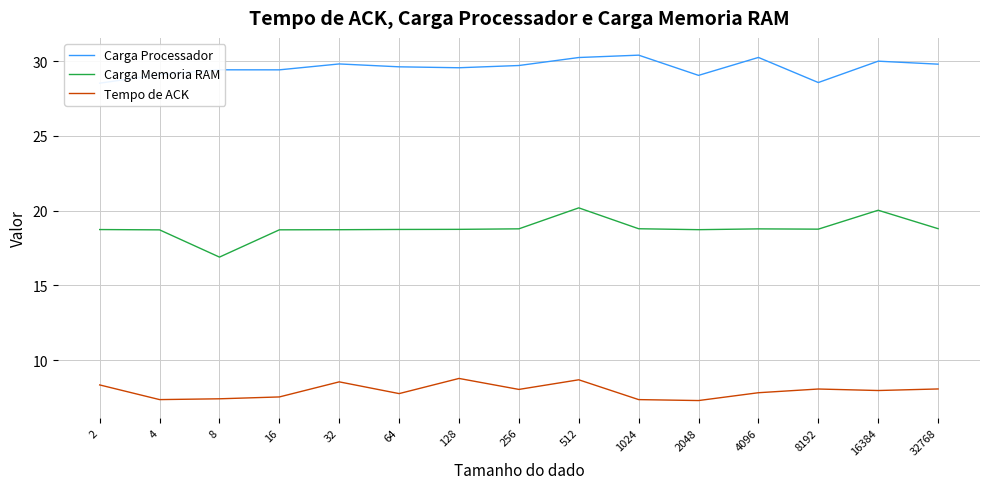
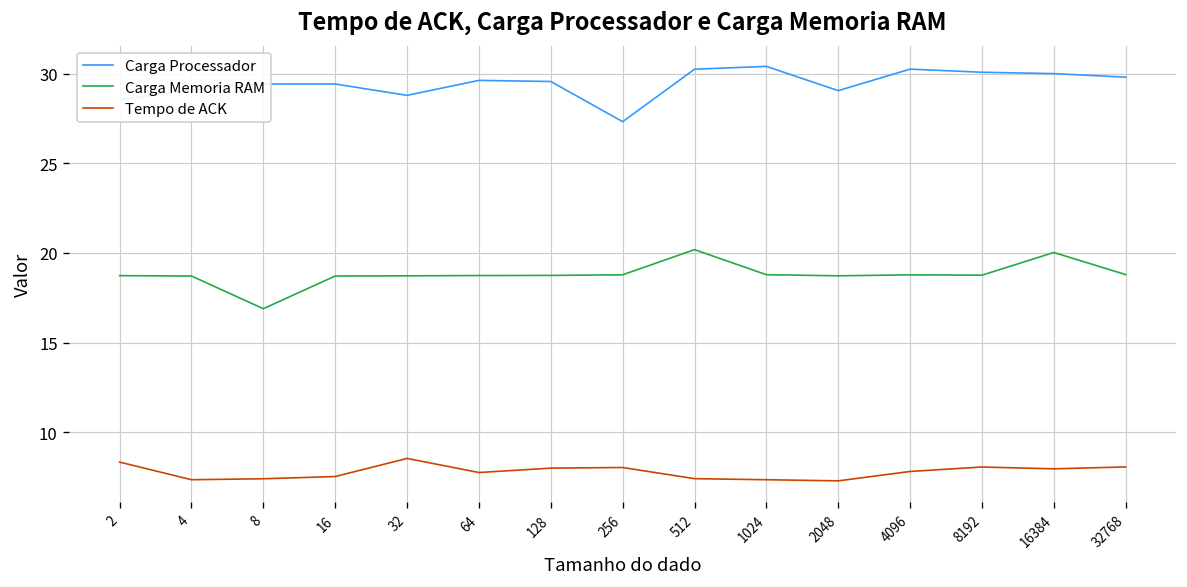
Carga Processador, 32: 29.8 -> 28.8
Tempo de ACK, 128: 8.8 -> 8.0
Carga Processador, 256: 29.7 -> 27.3
Tempo de ACK, 512: 8.7 -> 7.4
Carga Processador, 8192: 28.6 -> 30.1
